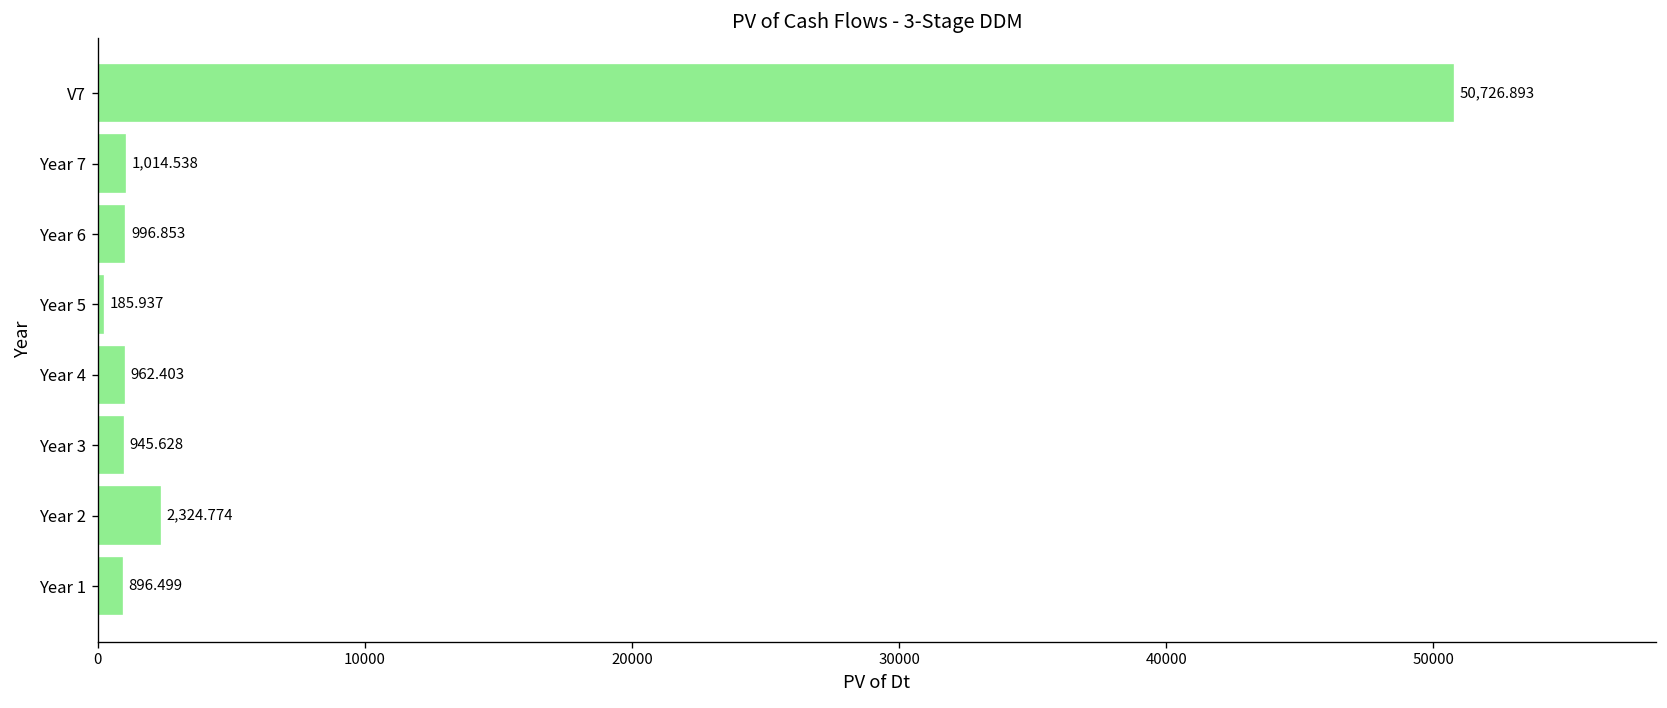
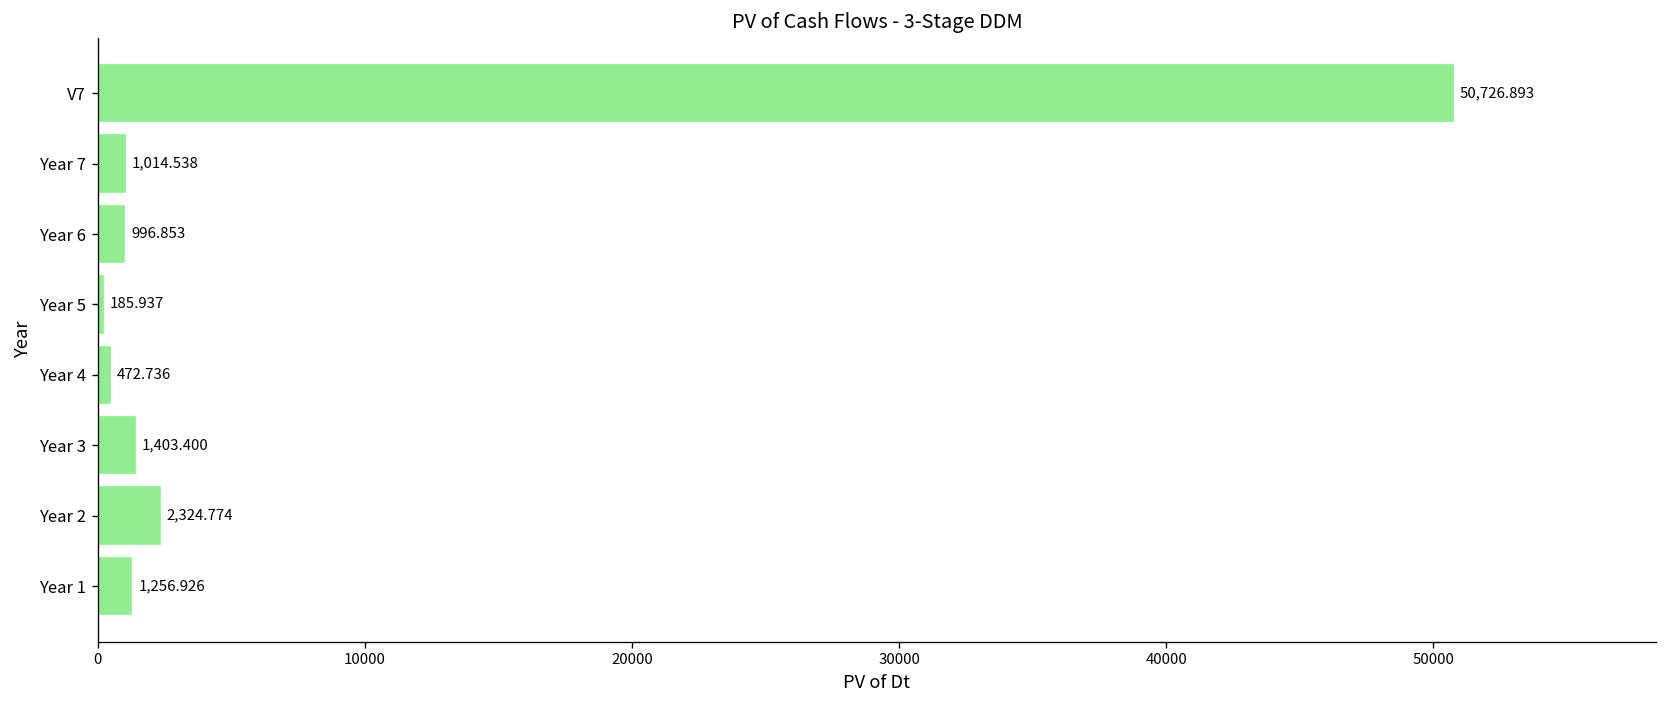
Year 4: 962.403 -> 472.736
Year 3: 945.628 -> 1,403.400
Year 1: 896.499 -> 1,256.926
